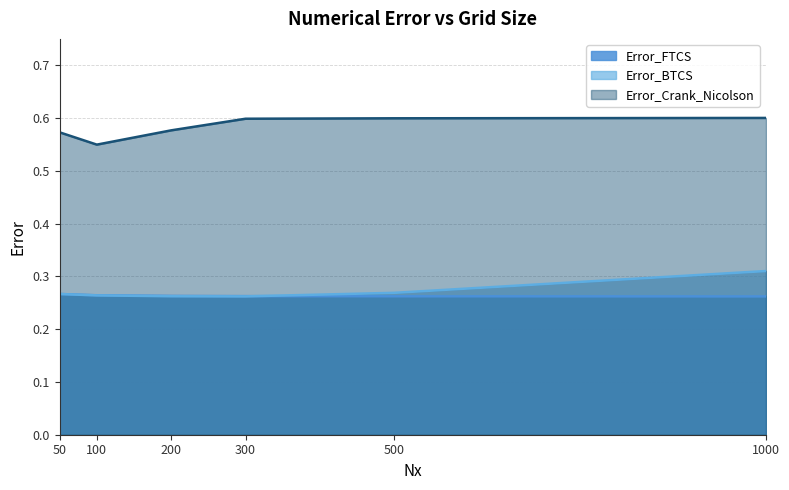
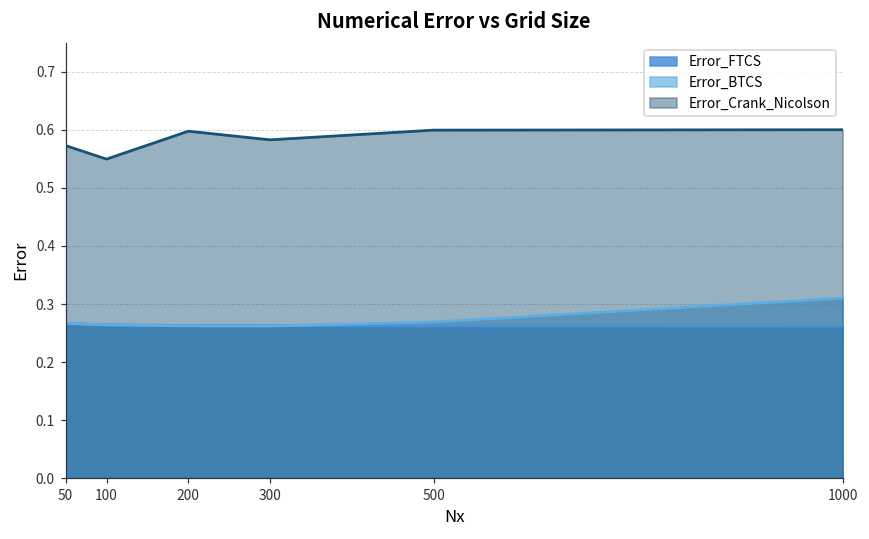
Error_Crank_Nicolson, 200: 0.58 -> 0.60
Error_Crank_Nicolson, 300: 0.60 -> 0.58
